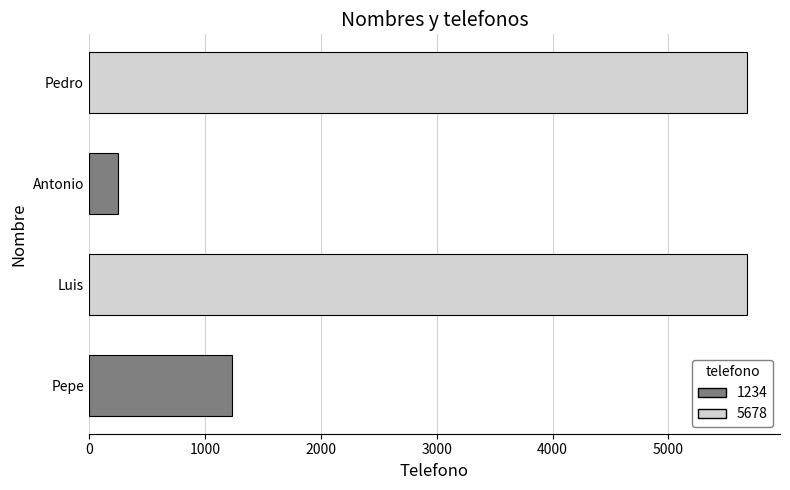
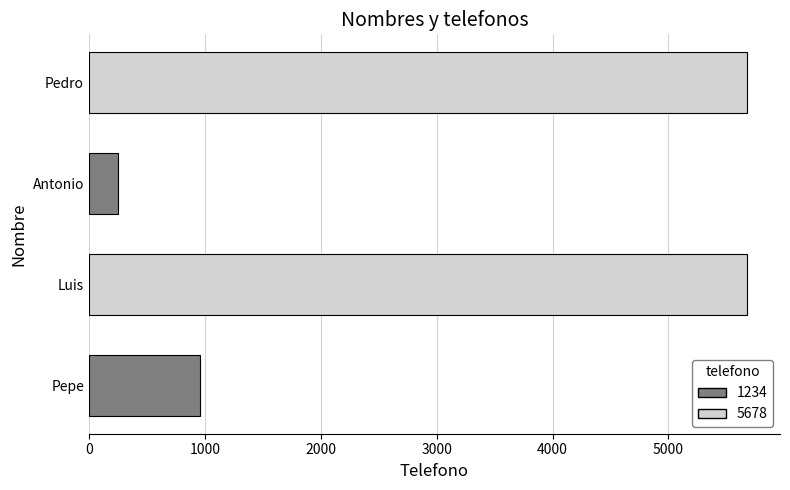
Pepe: 1230 -> 960
